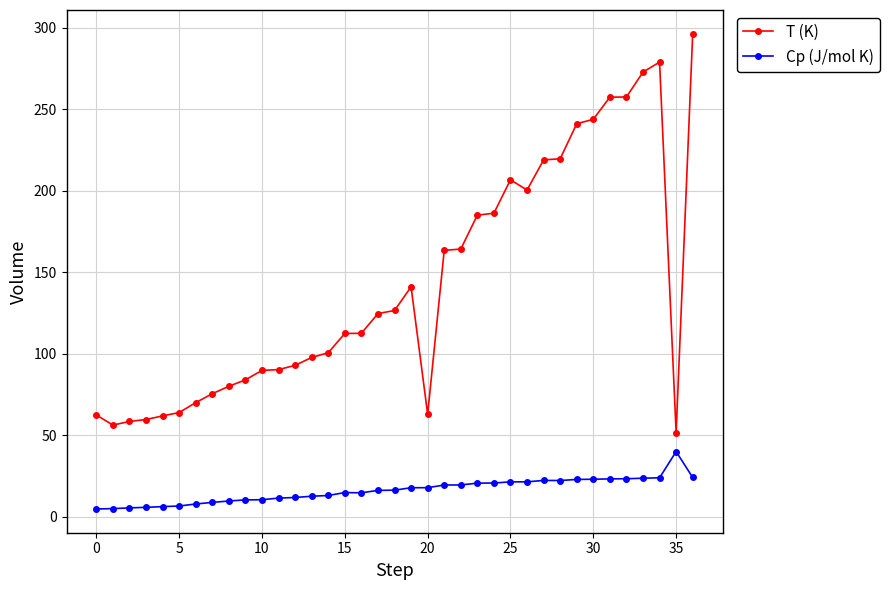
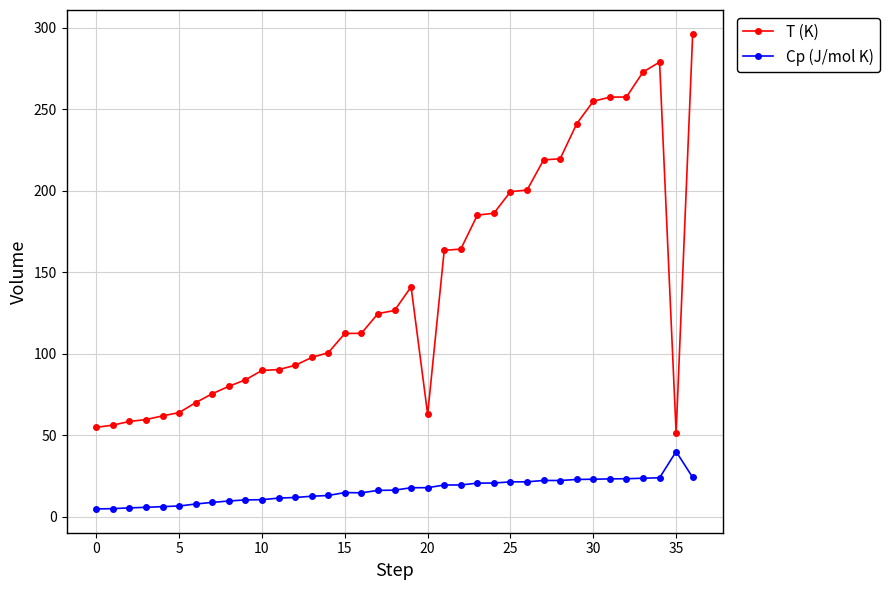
T (K), 0: 62 -> 55
T (K), 25: 207 -> 199
T (K), 30: 244 -> 255
